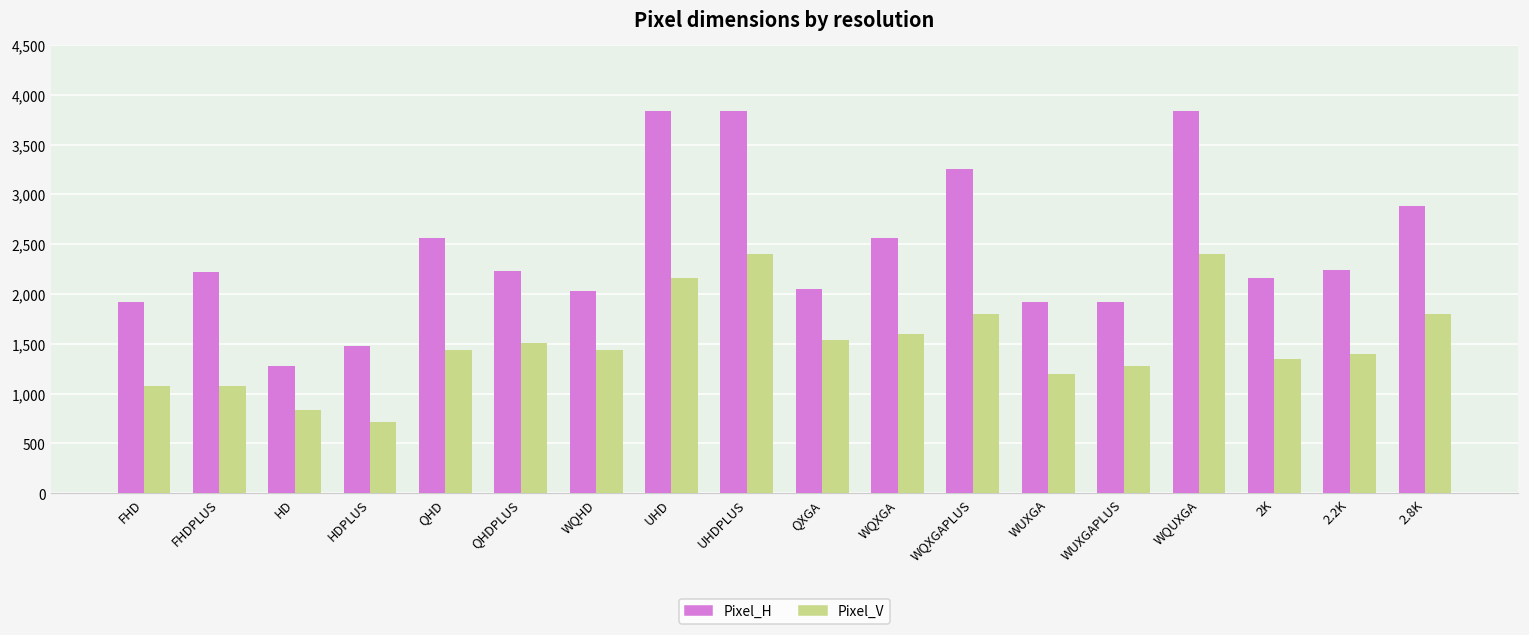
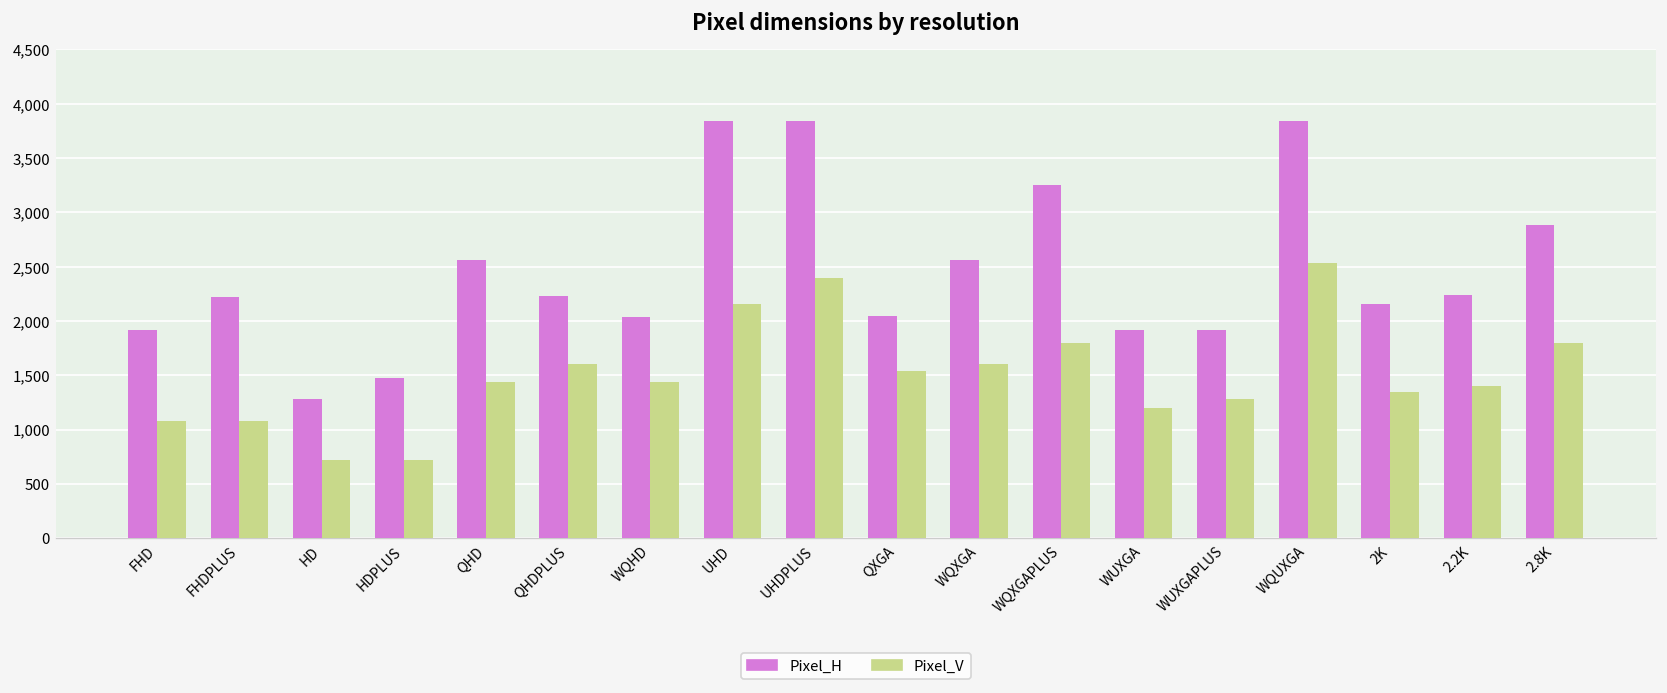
Pixel_V, HD: 800 -> 700
Pixel_V, QHDPLUS: 1,500 -> 1,600
Pixel_V, WQUXGA: 2,400 -> 2,500
